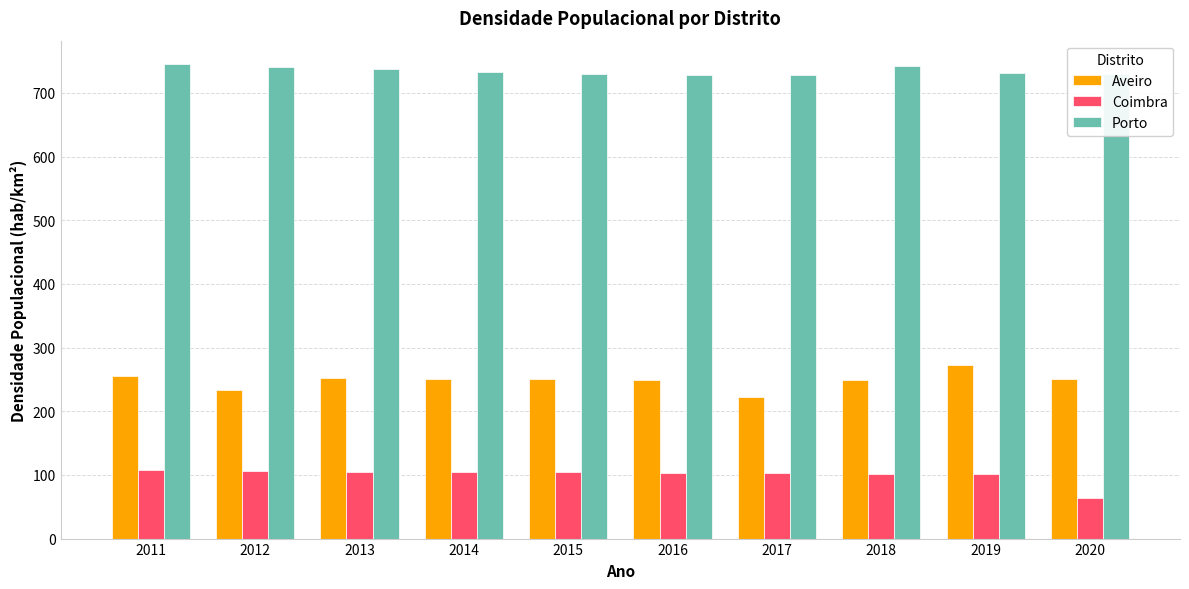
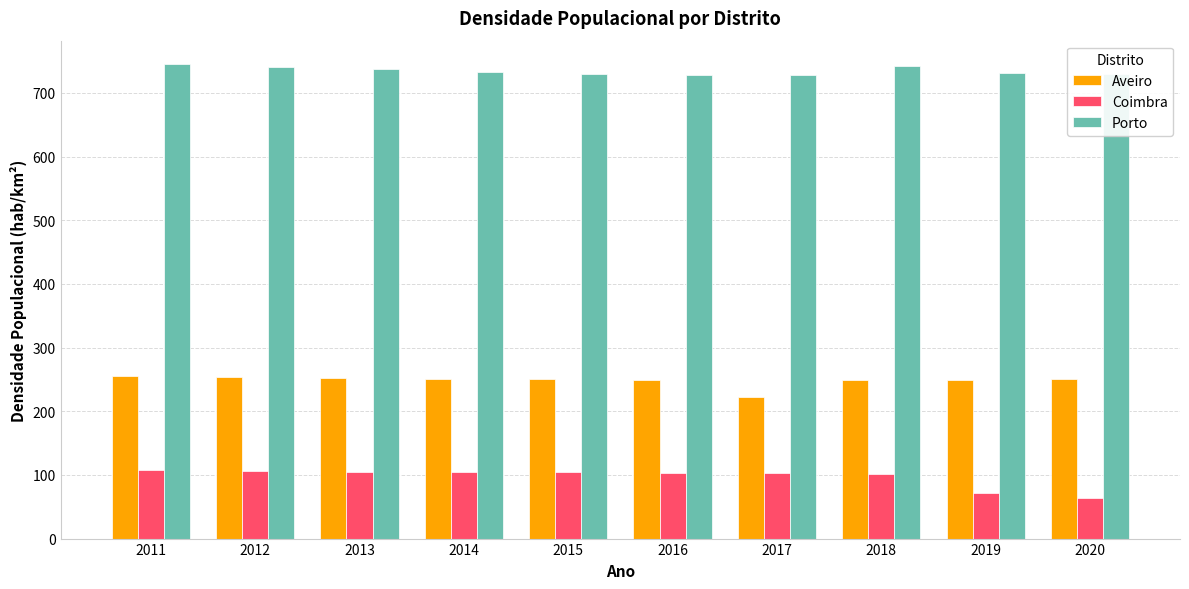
Aveiro, 2012: 230 -> 250
Aveiro, 2019: 270 -> 250
Coimbra, 2019: 100 -> 70
